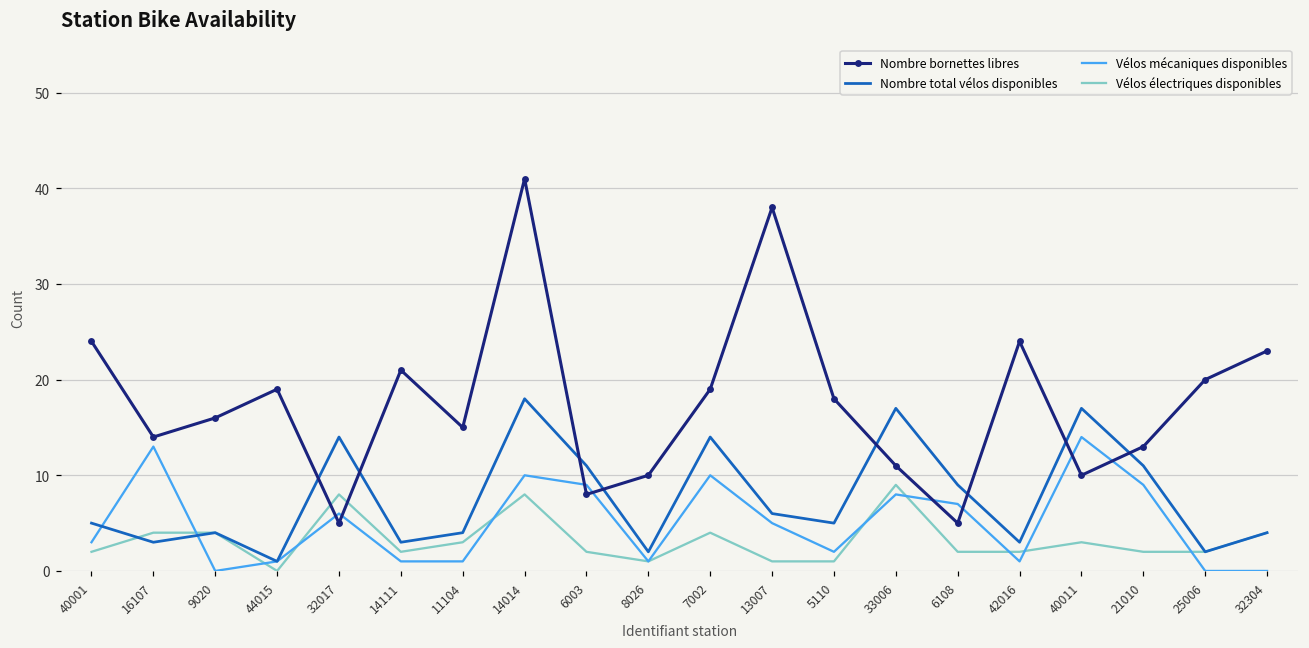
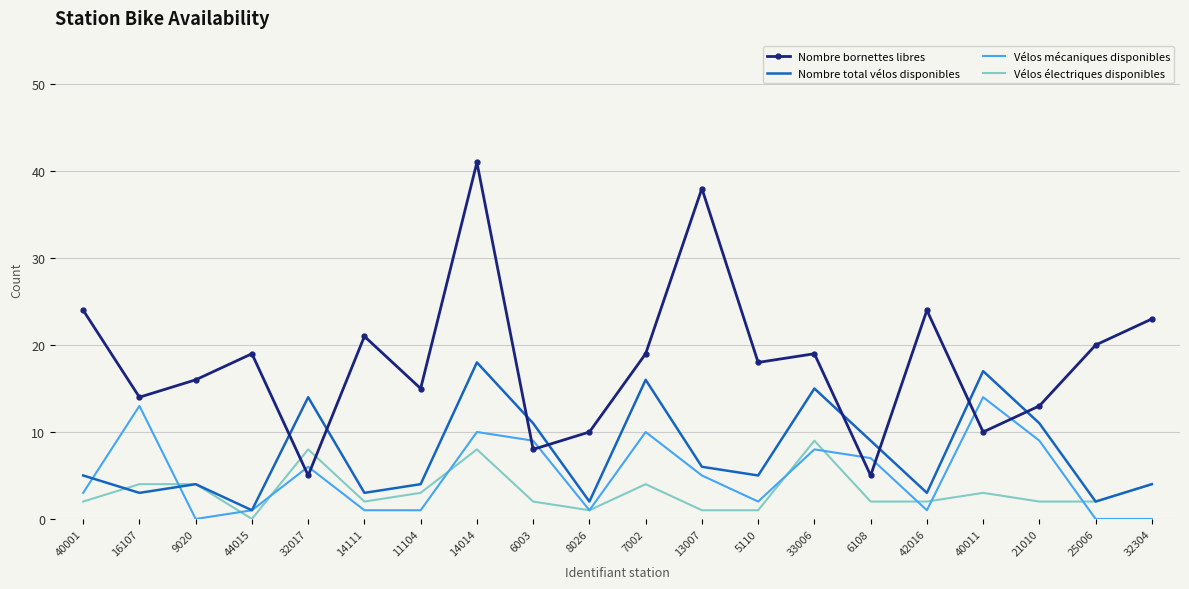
Nombre total vélos disponibles, 7002: 14 -> 16
Nombre bornettes libres, 33006: 11 -> 19
Nombre total vélos disponibles, 33006: 17 -> 15
